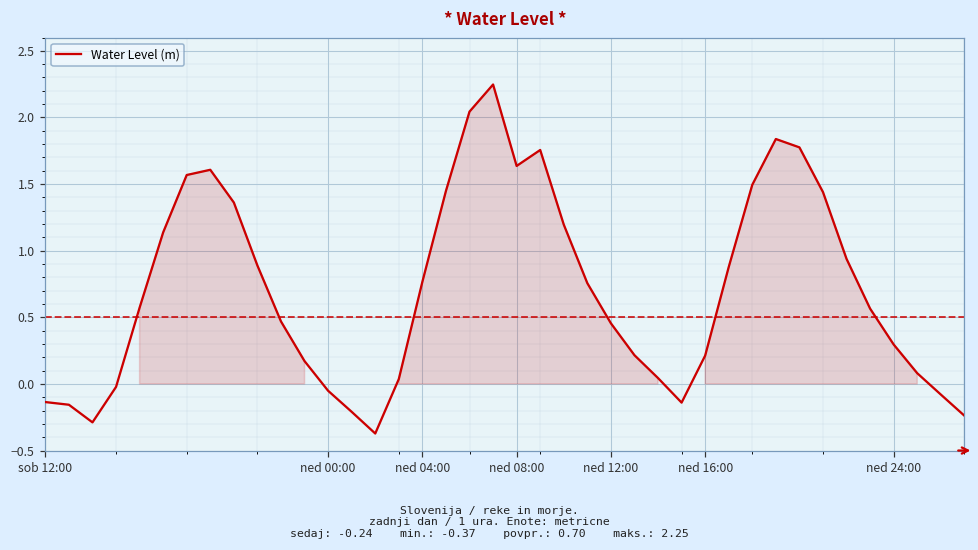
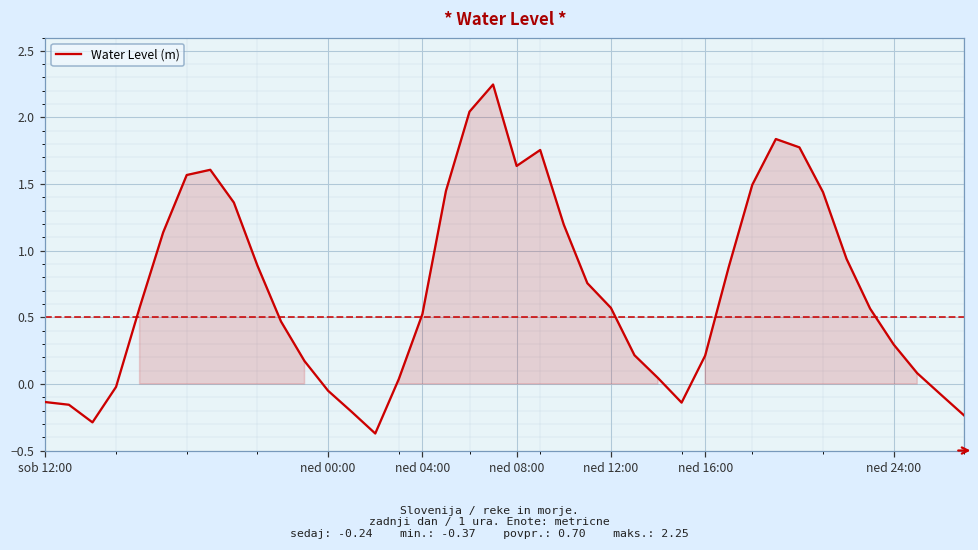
ned 04:00: 0.77 -> 0.52
ned 12:00: 0.46 -> 0.57
